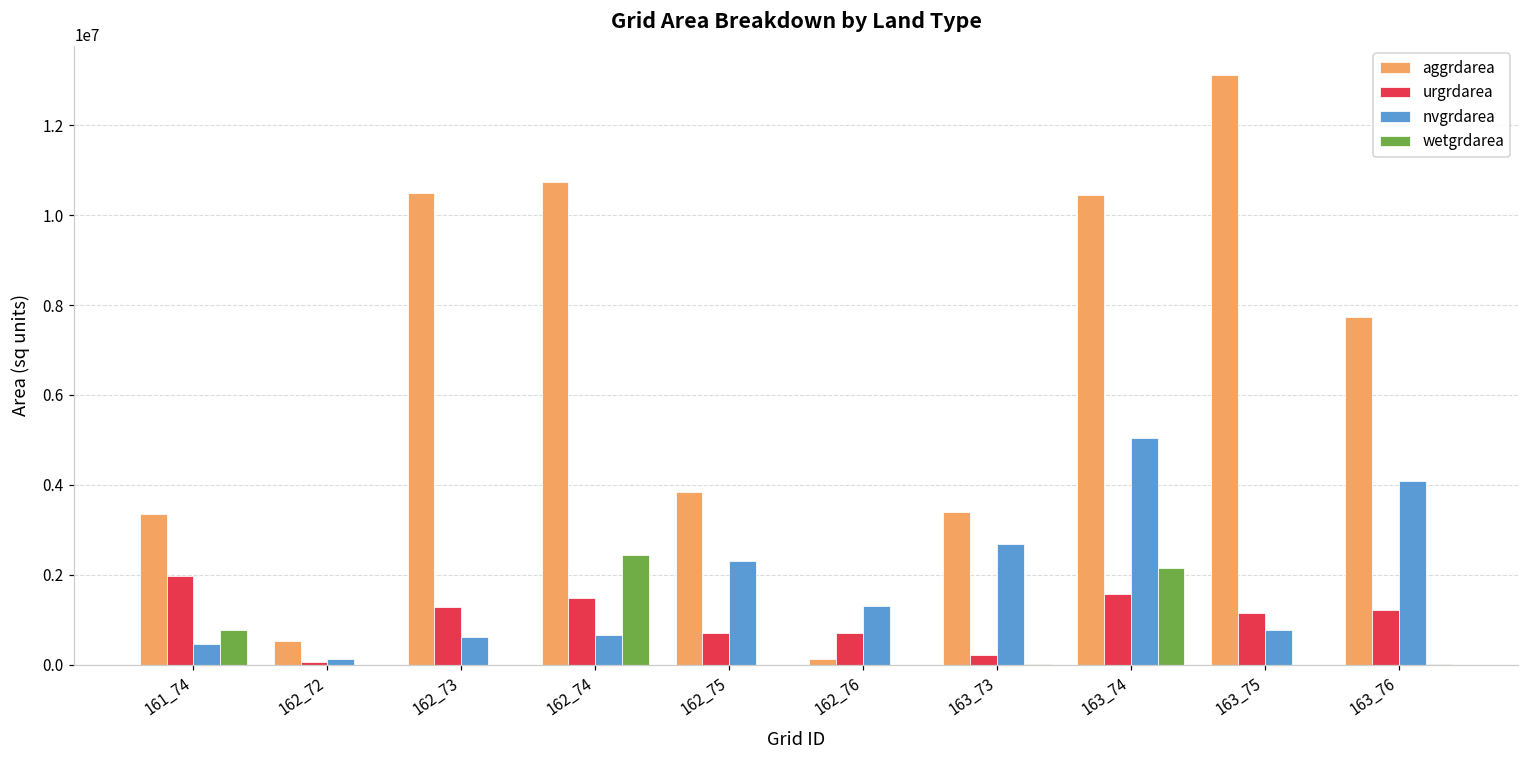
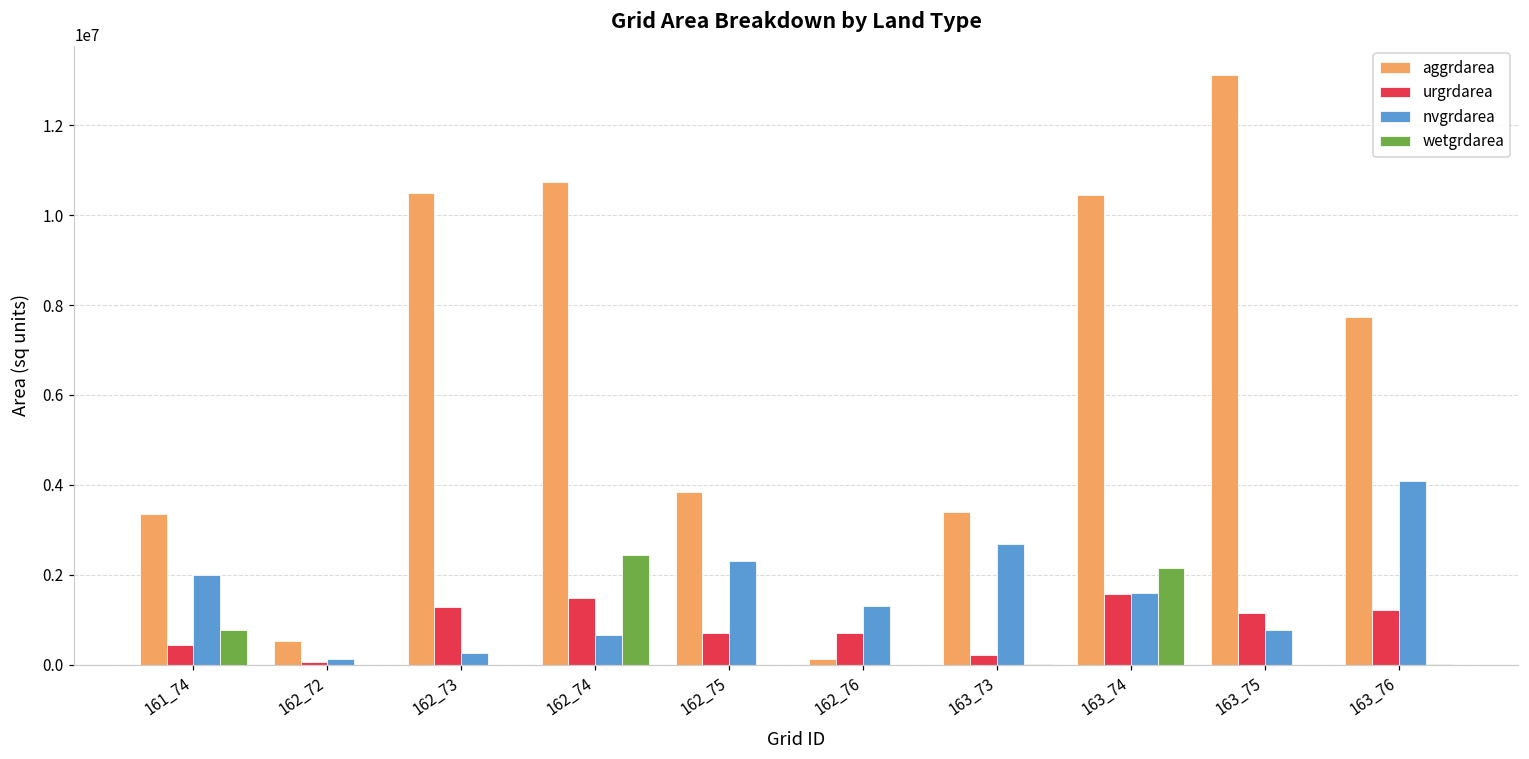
urgrdarea, 161_74: 2000000 -> 400000
nvgrdarea, 161_74: 500000 -> 2000000
nvgrdarea, 162_73: 600000 -> 300000
nvgrdarea, 163_74: 5000000 -> 1600000
